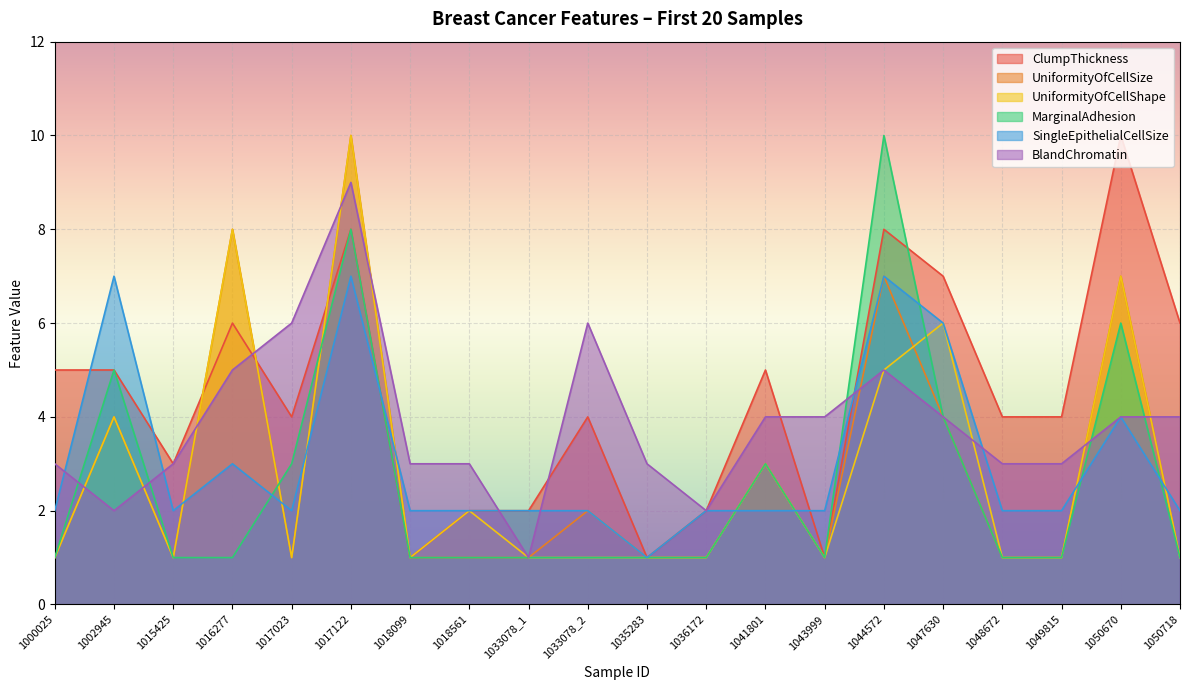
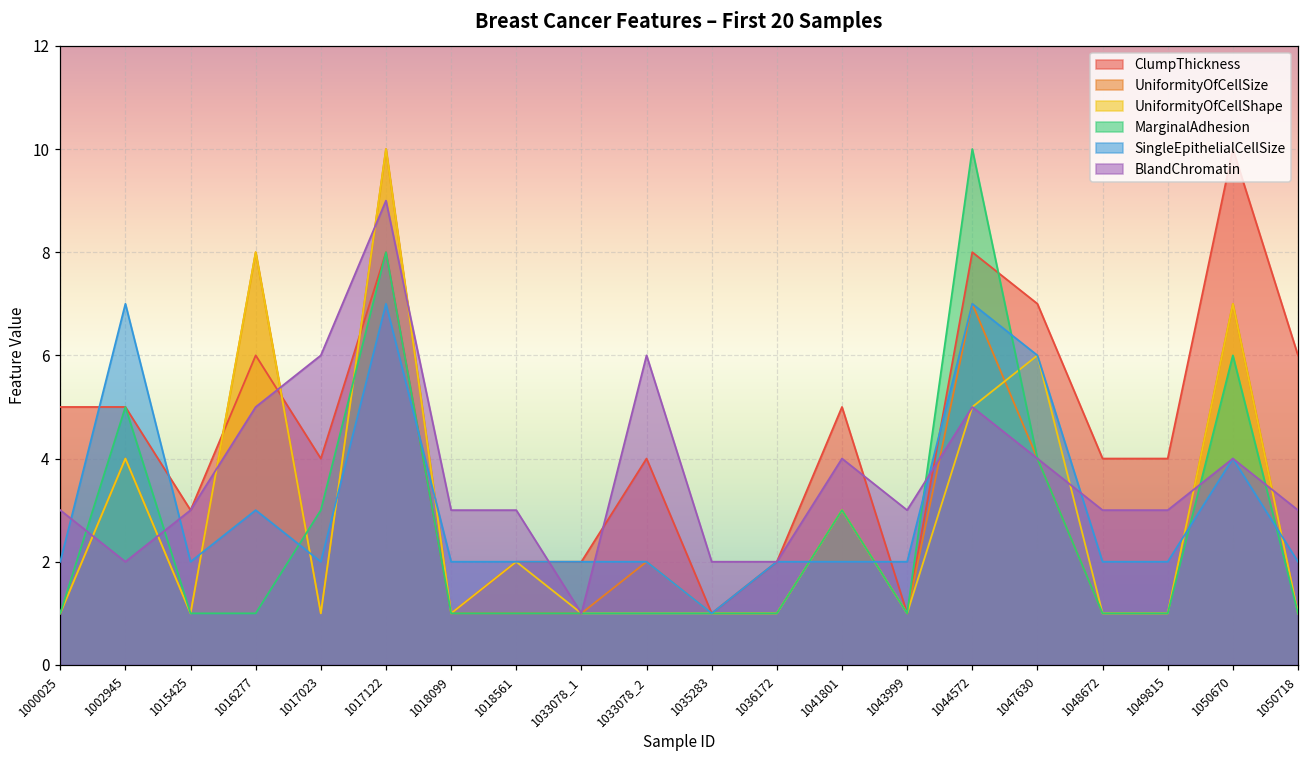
BlandChromatin, 1035283: 3 -> 2
BlandChromatin, 1043999: 4 -> 3
BlandChromatin, 1050718: 4 -> 3
